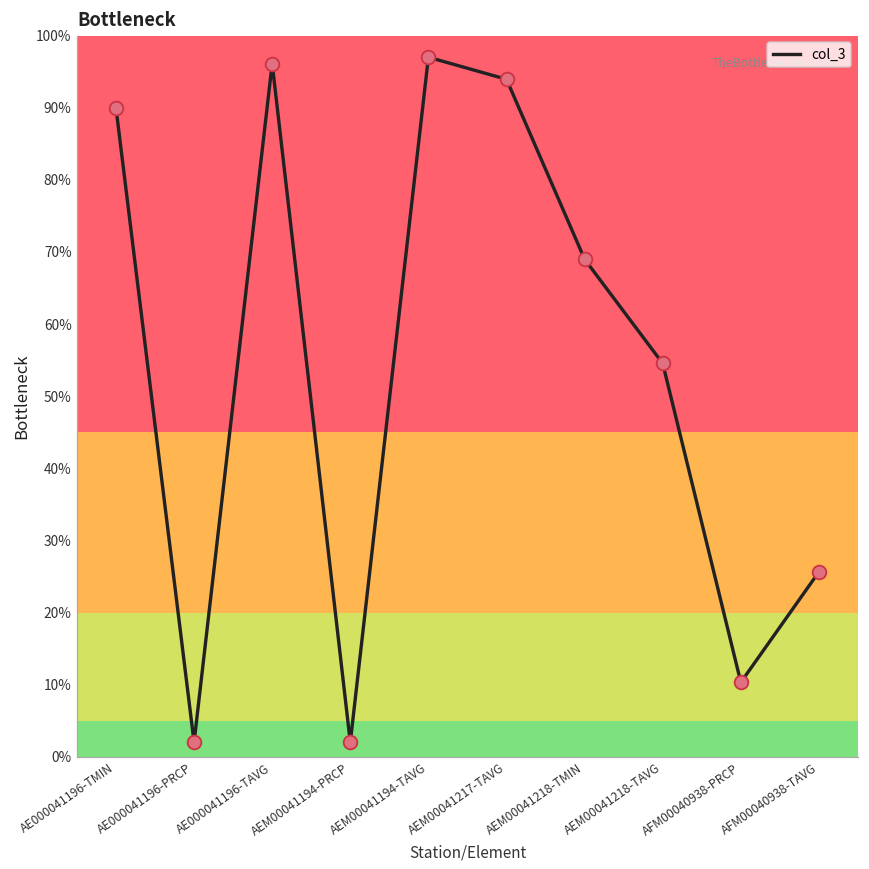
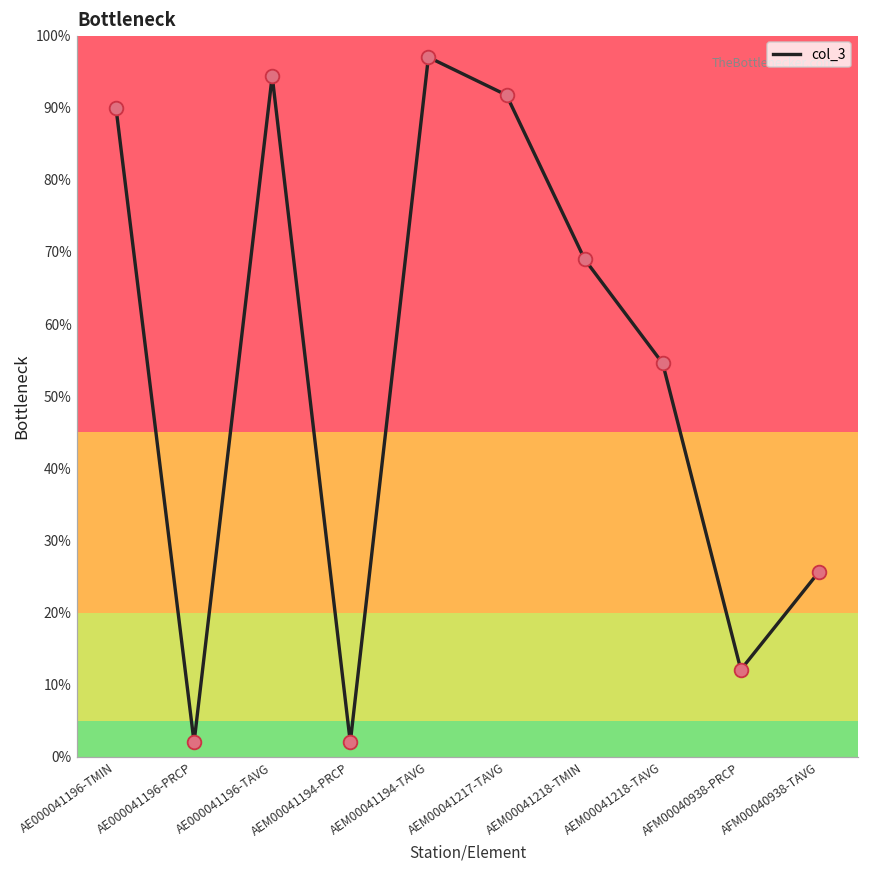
AE000041196-TAVG: 96% -> 94%
AEM00041217-TAVG: 94% -> 92%
AFM00040938-PRCP: 10% -> 12%
